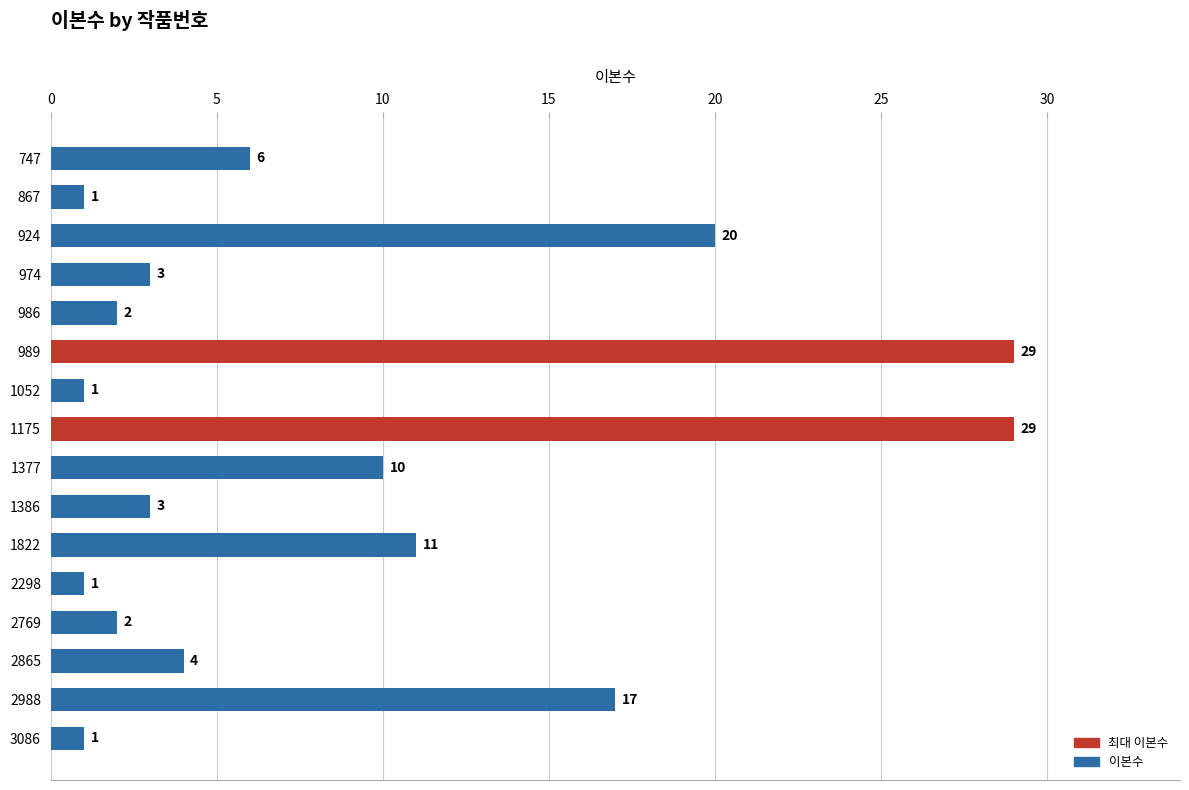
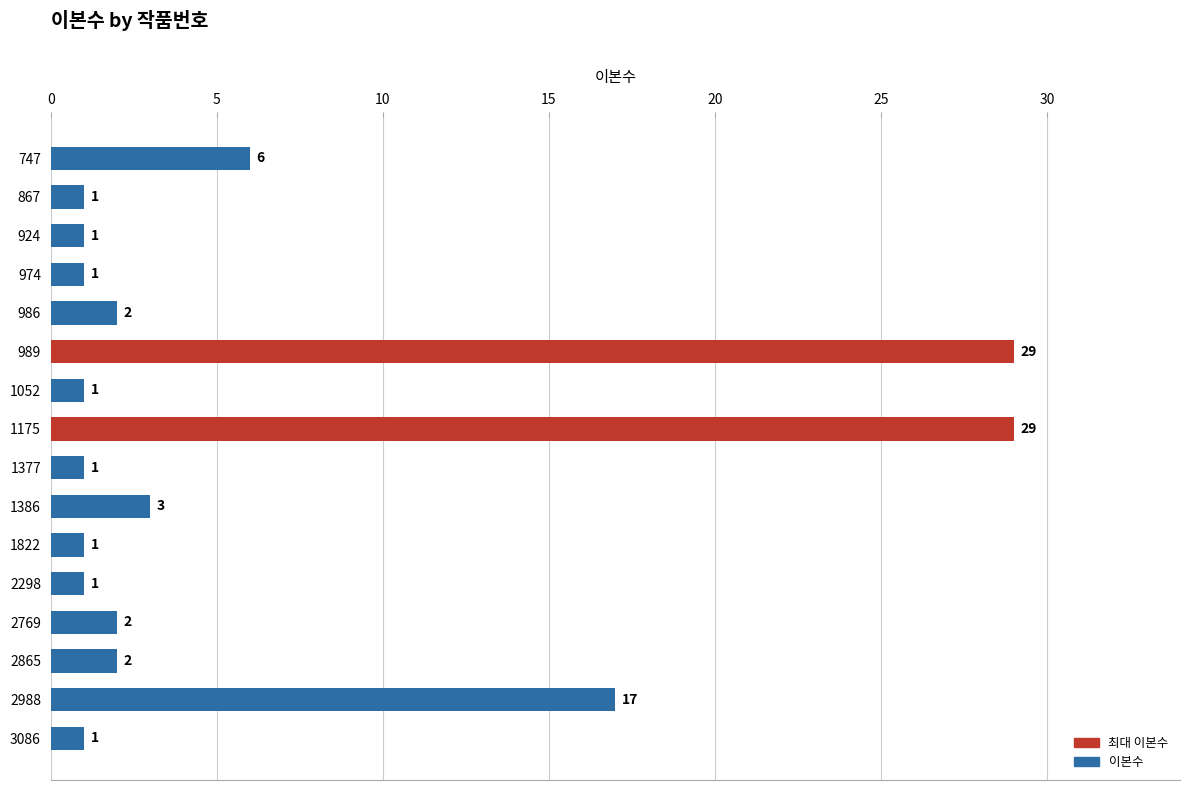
924: 20 -> 1
974: 3 -> 1
1377: 10 -> 1
1822: 11 -> 1
2865: 4 -> 2
